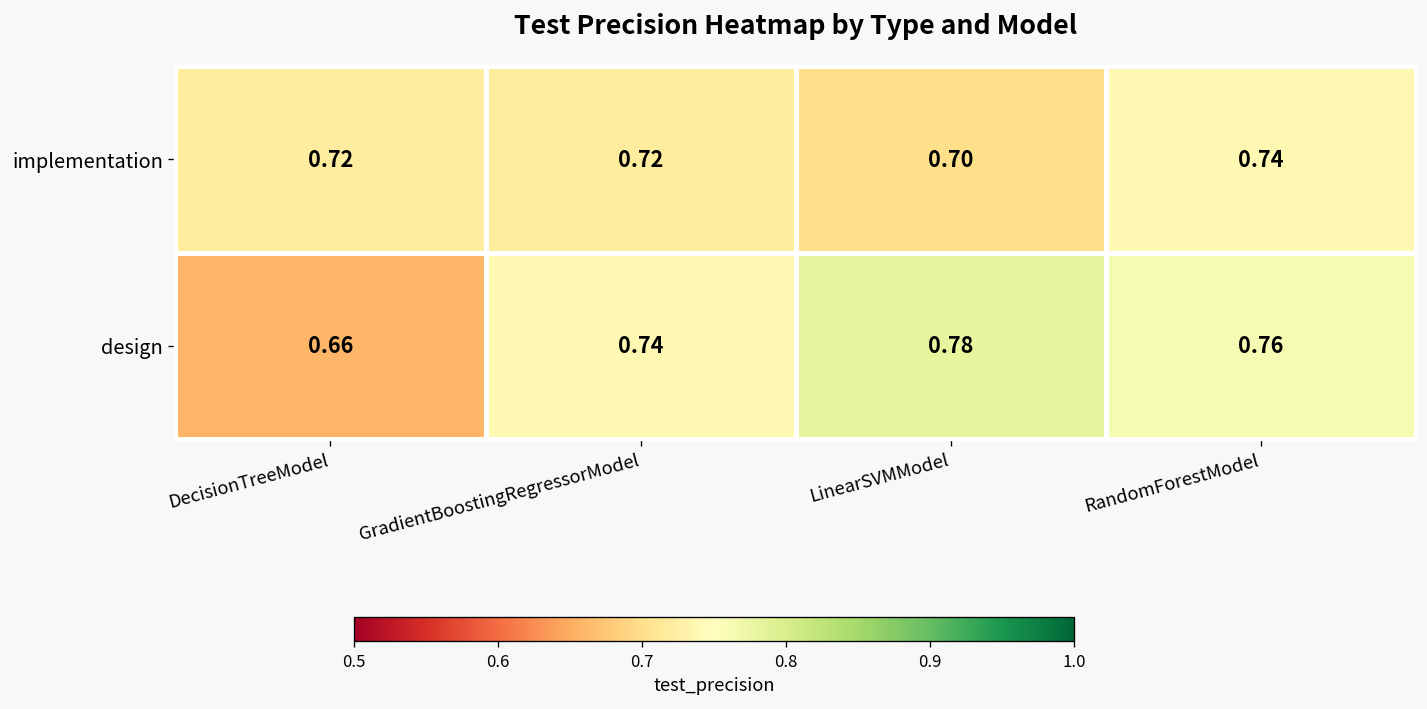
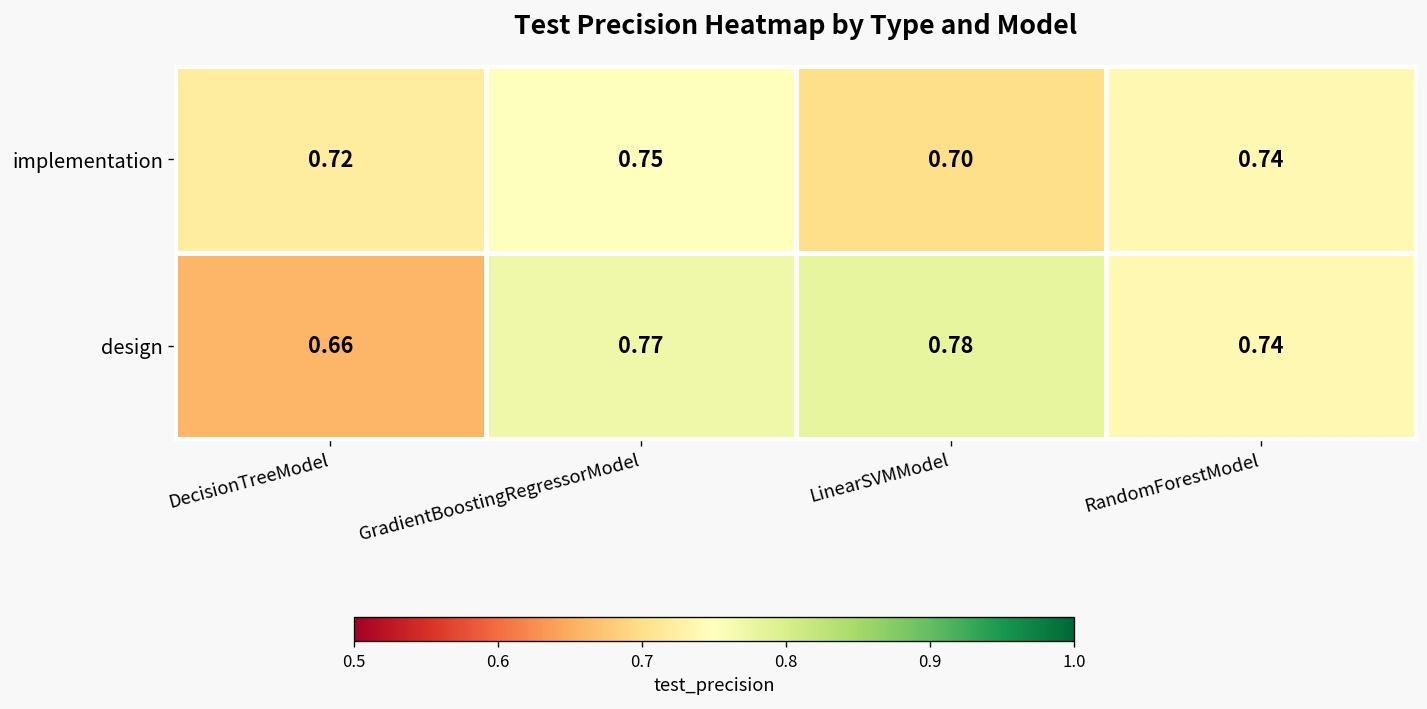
implementation, GradientBoostingRegressorModel: 0.72 -> 0.75
design, GradientBoostingRegressorModel: 0.74 -> 0.77
design, RandomForestModel: 0.76 -> 0.74
